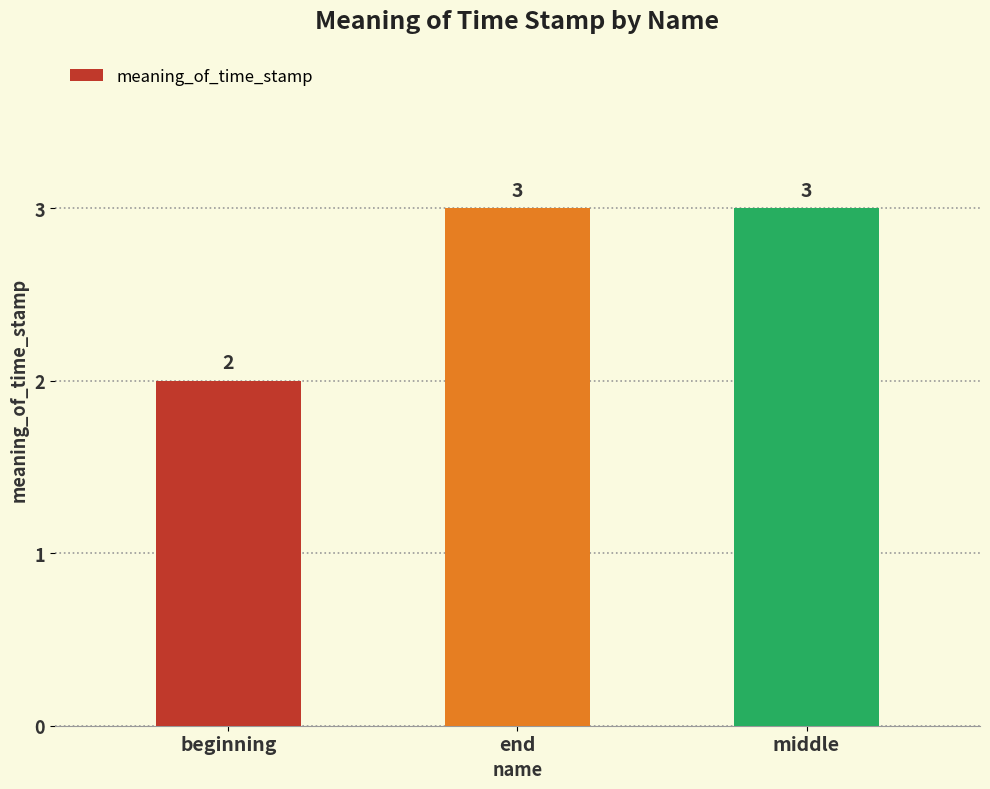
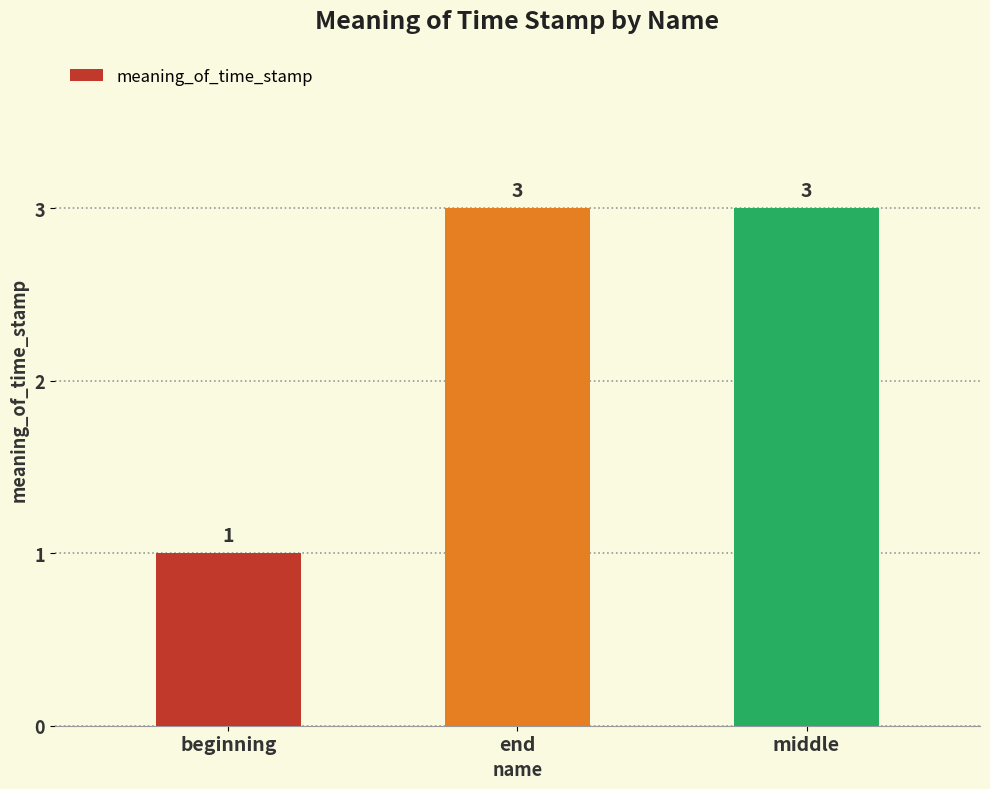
beginning: 2 -> 1
